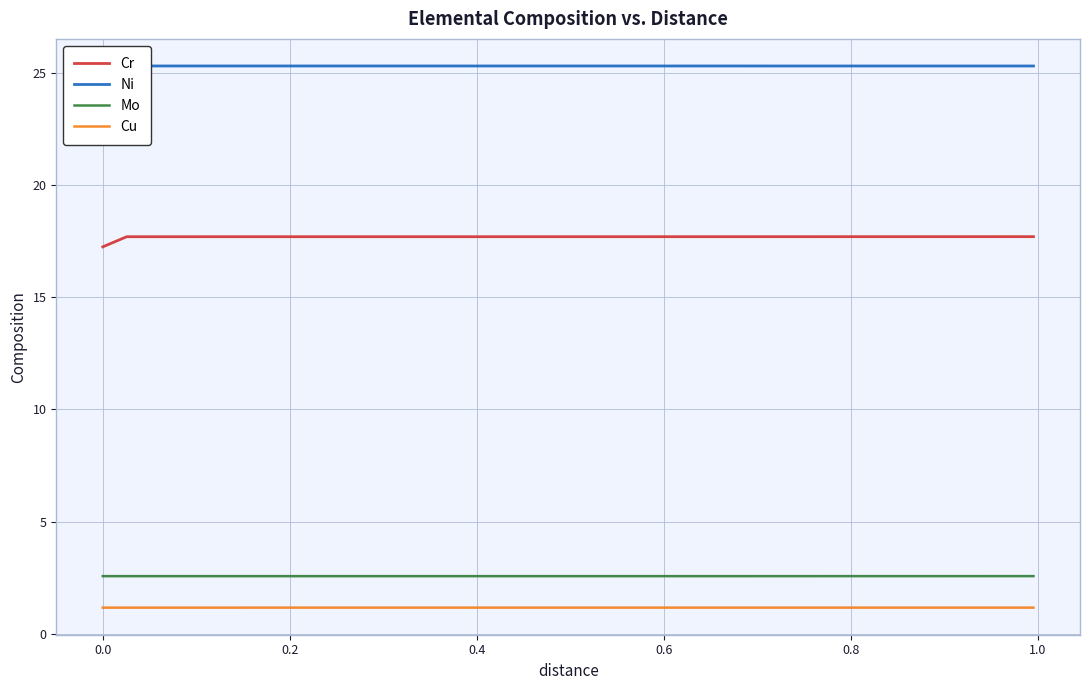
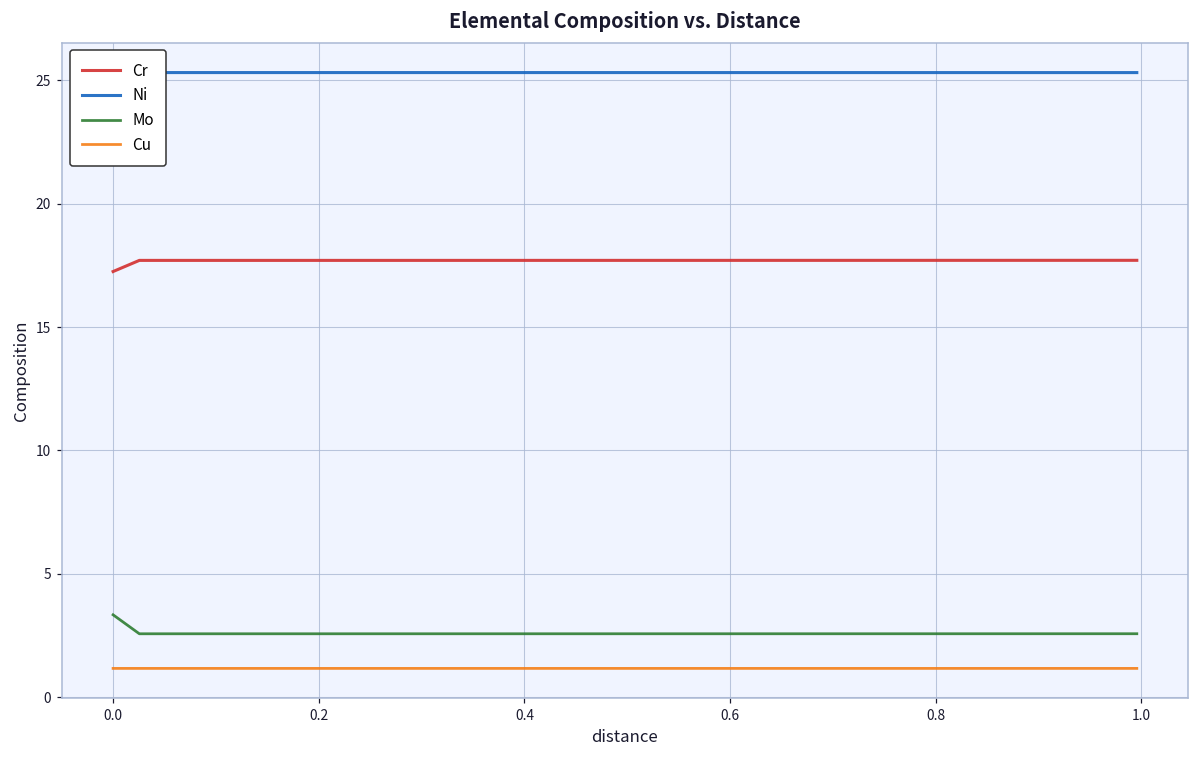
Mo, 0.0: 2.6 -> 3.3
